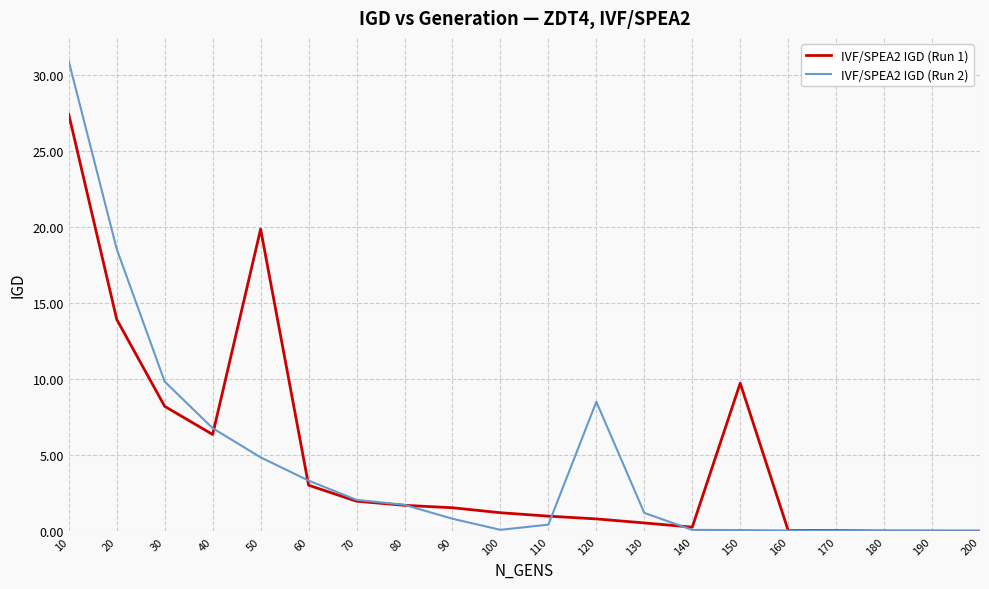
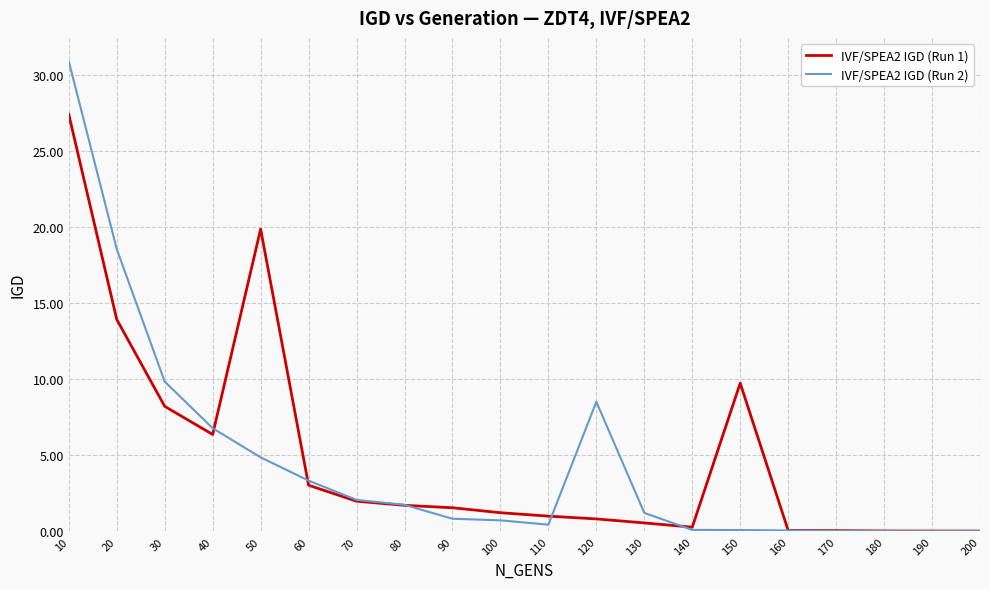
IVF/SPEA2 IGD (Run 2), 100: 0.1 -> 0.7
